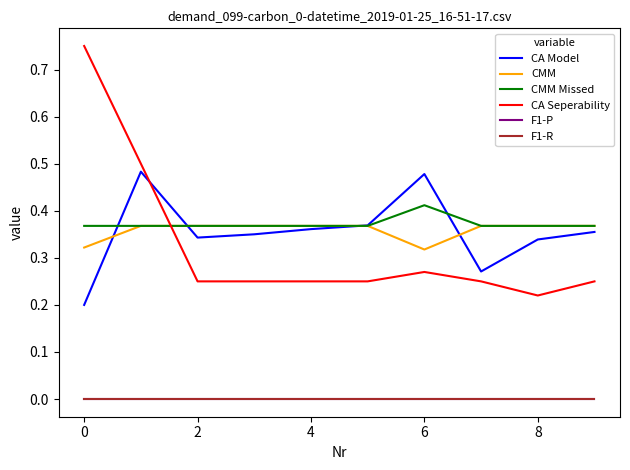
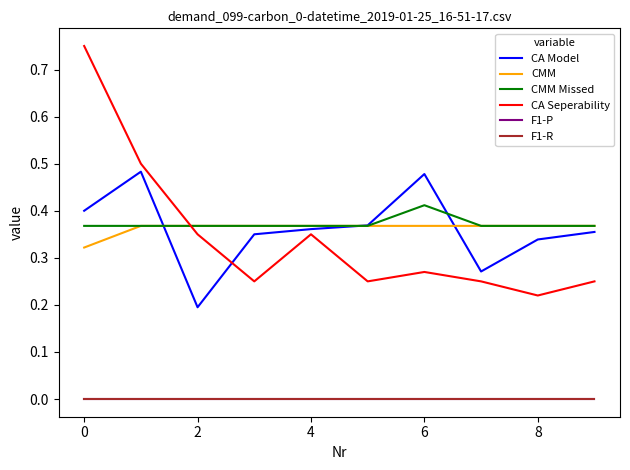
CA Model, 0: 0.2 -> 0.4
CA Model, 2: 0.34 -> 0.20
CA Seperability, 2: 0.25 -> 0.35
CA Seperability, 4: 0.25 -> 0.35
CMM, 6: 0.32 -> 0.37
